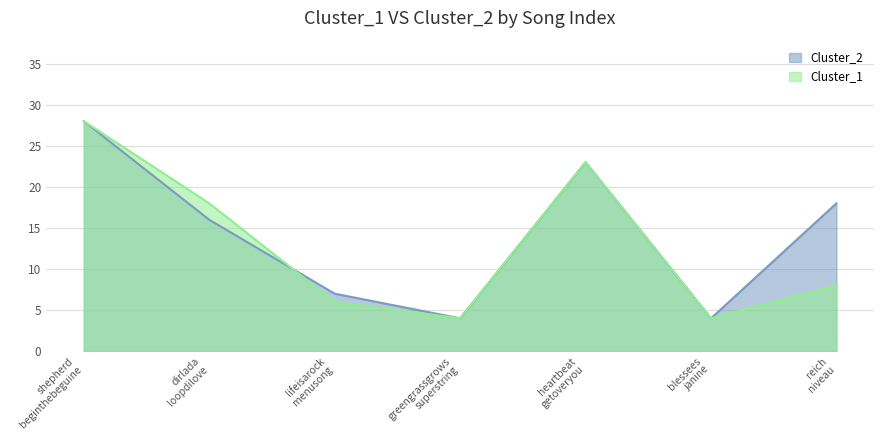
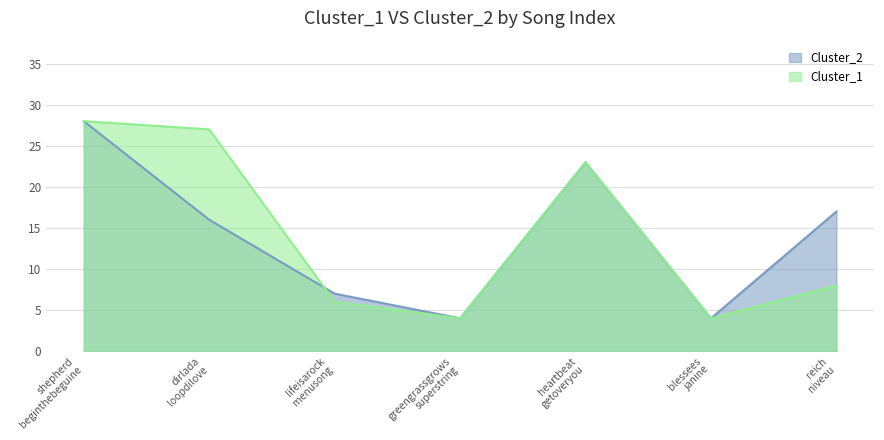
Cluster_1, dirlada loopdilove: 18 -> 27
Cluster_2, reich niveau: 18 -> 17
